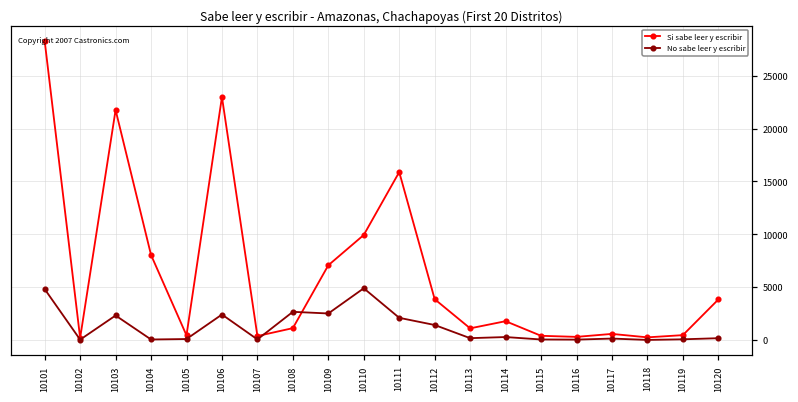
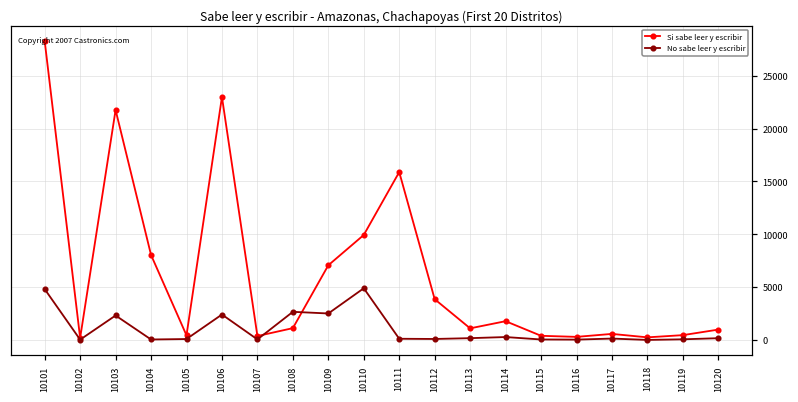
No sabe leer y escribir, 10111: 2000 -> 0
No sabe leer y escribir, 10112: 1000 -> 0
Si sabe leer y escribir, 10120: 4000 -> 1000
